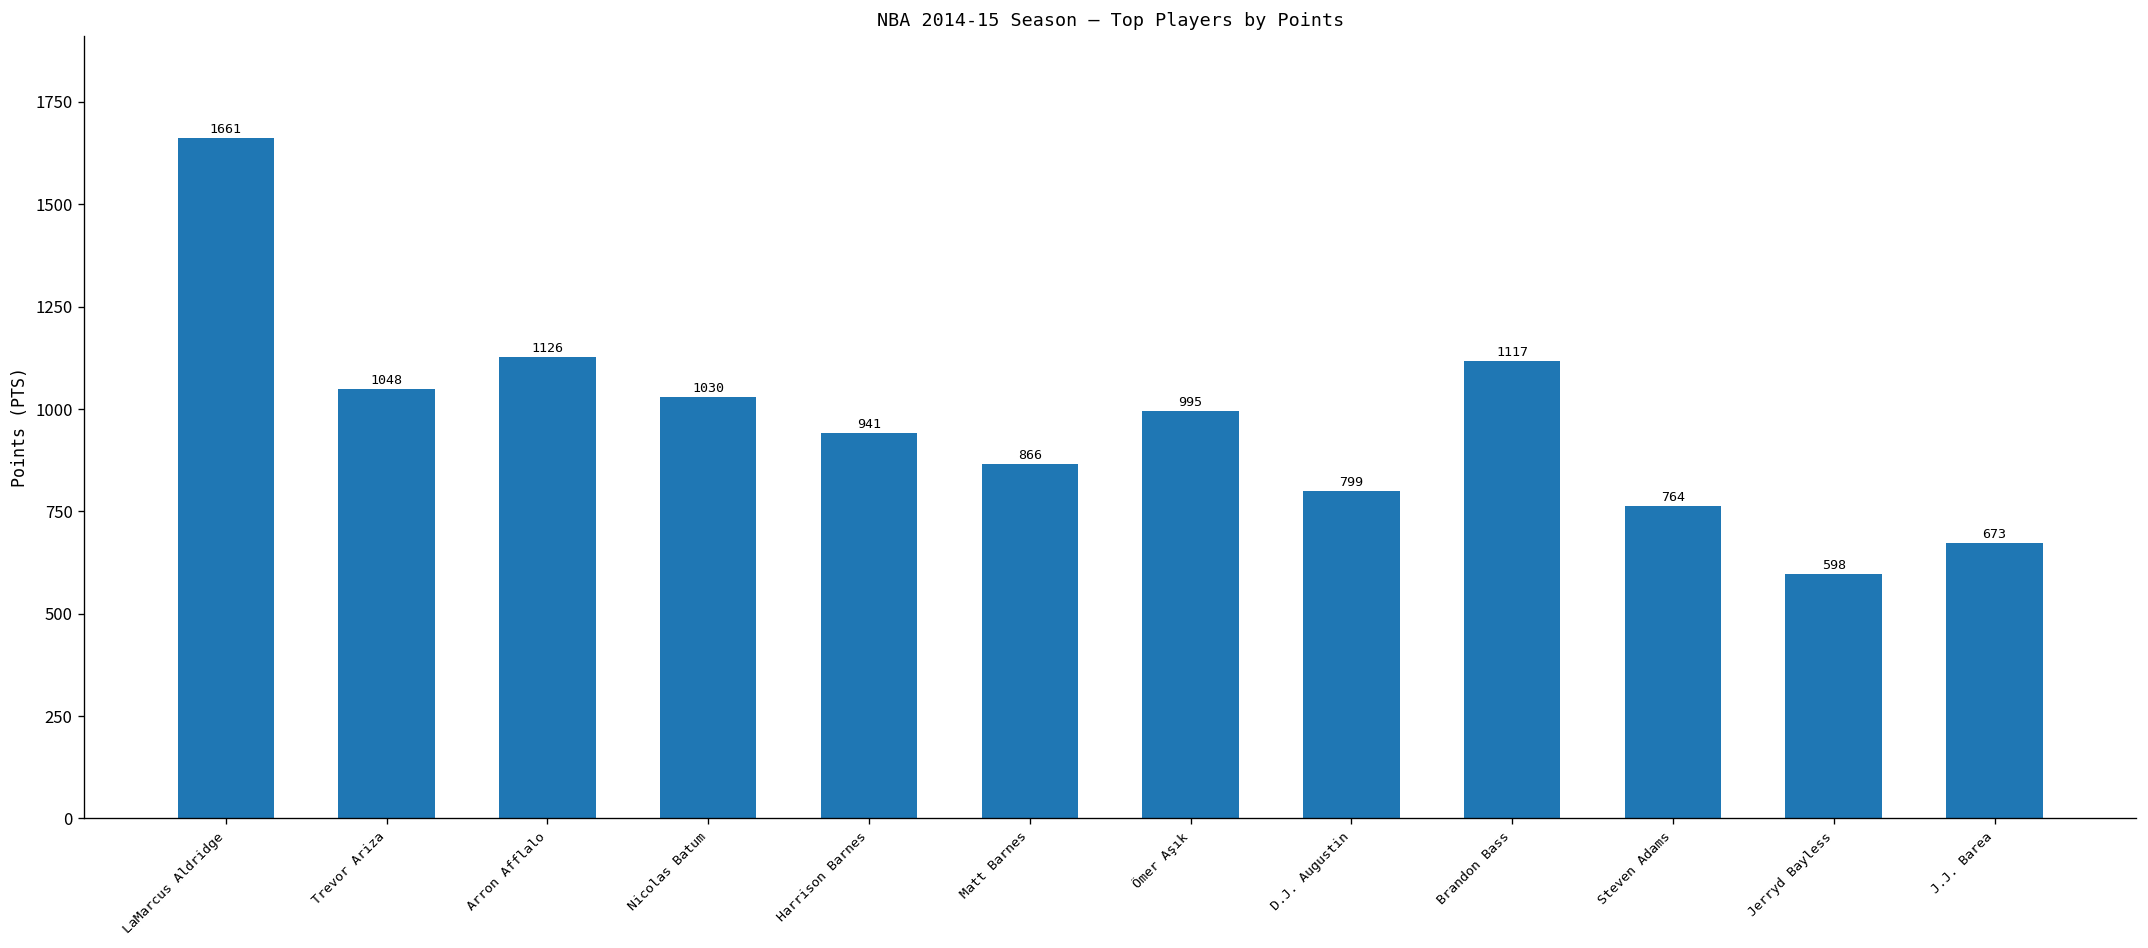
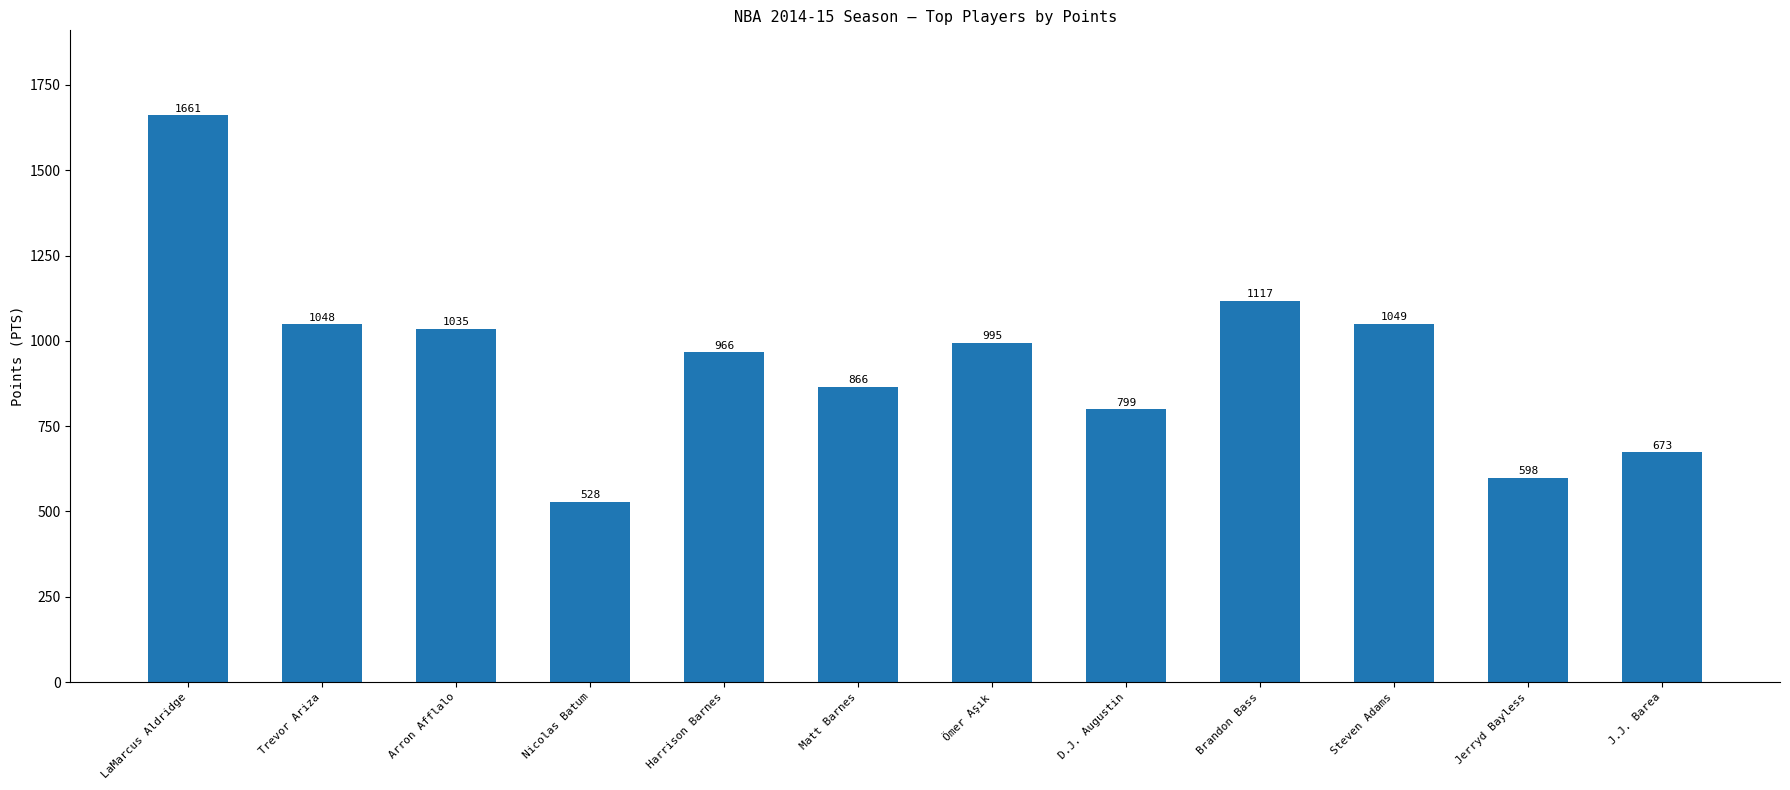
Arron Afflalo: 1126 -> 1035
Nicolas Batum: 1030 -> 528
Harrison Barnes: 941 -> 966
Steven Adams: 764 -> 1049
